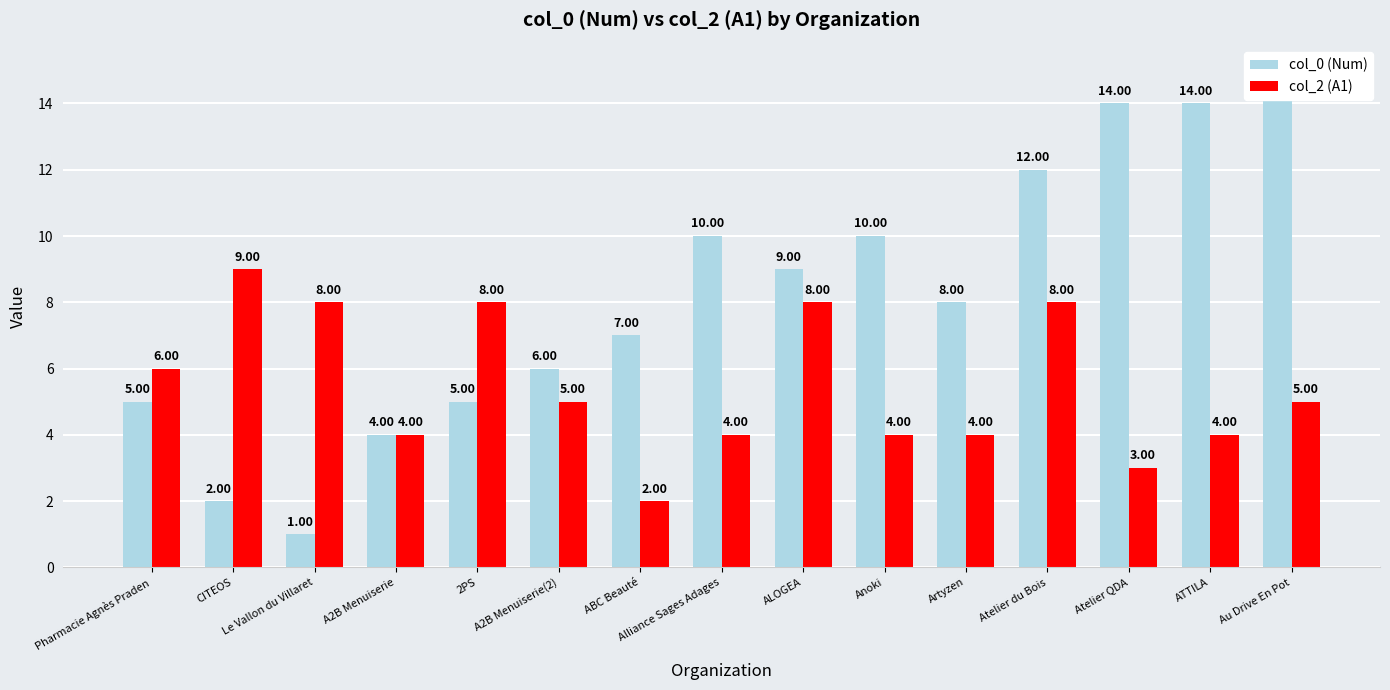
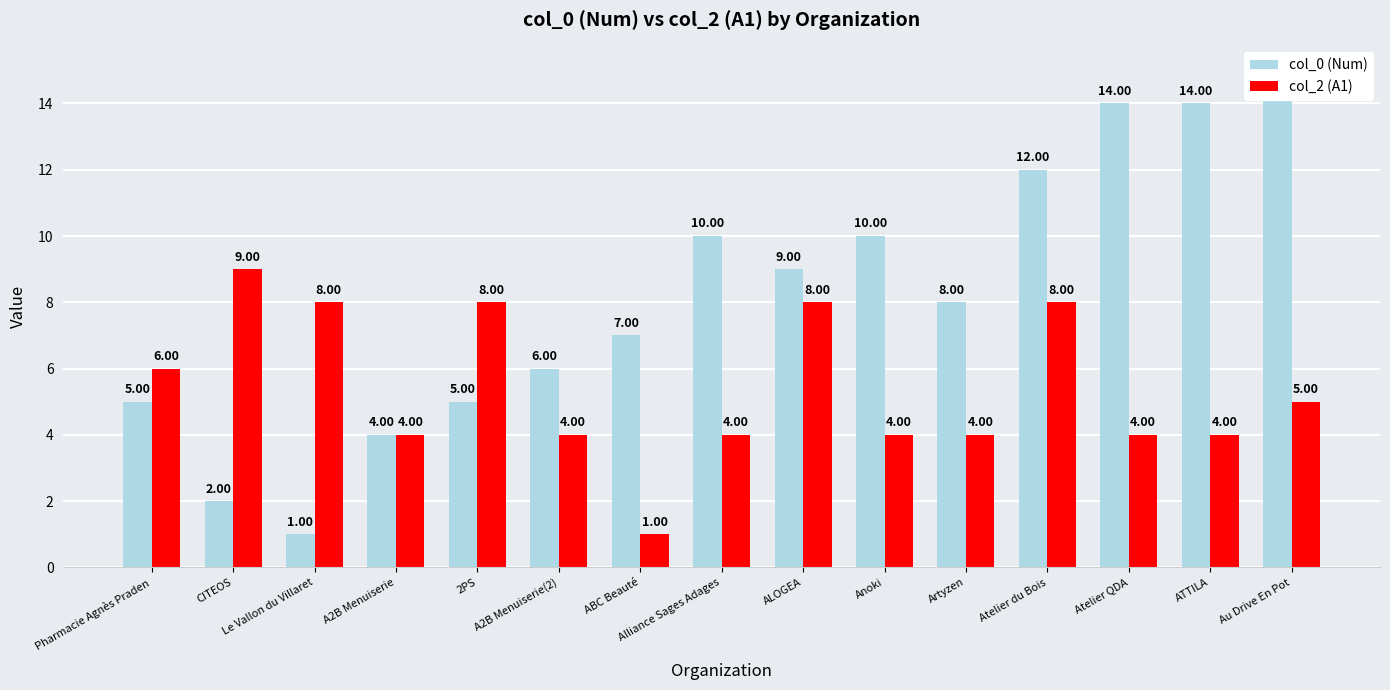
col_2 (A1), A2B Menuiserie(2): 5.00 -> 4.00
col_2 (A1), ABC Beauté: 2.00 -> 1.00
col_2 (A1), Atelier QDA: 3.00 -> 4.00
